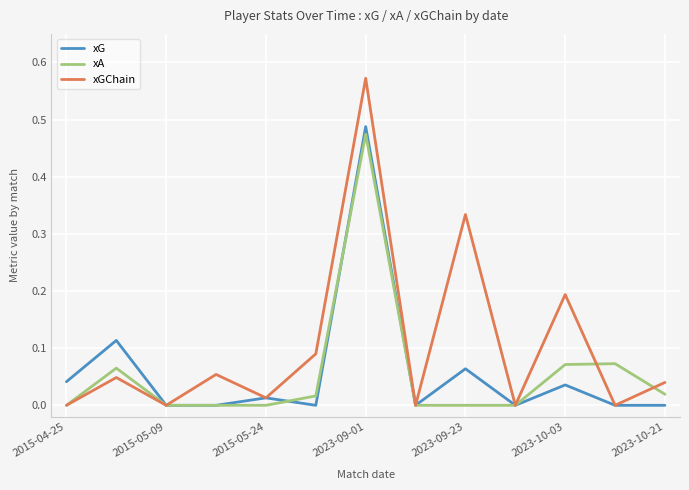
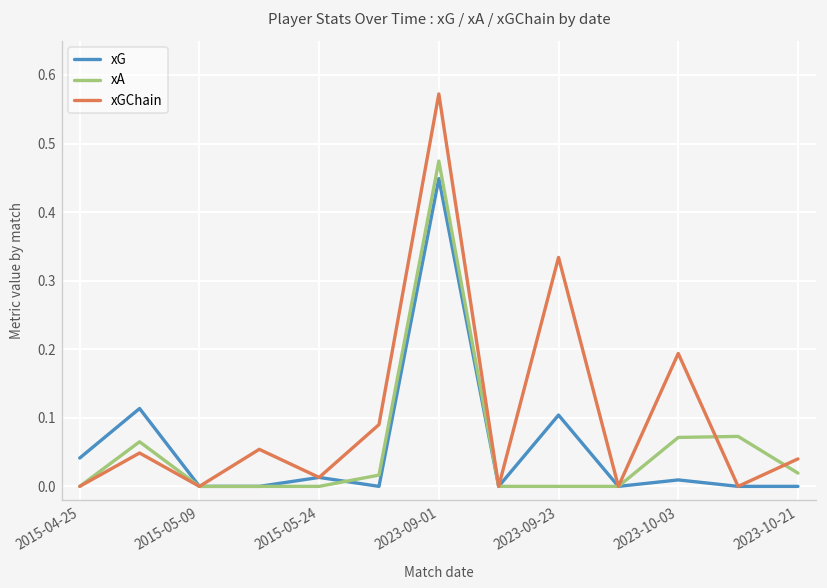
xG, 2023-09-01: 0.49 -> 0.45
xG, 2023-09-23: 0.06 -> 0.10
xG, 2023-10-03: 0.04 -> 0.01
